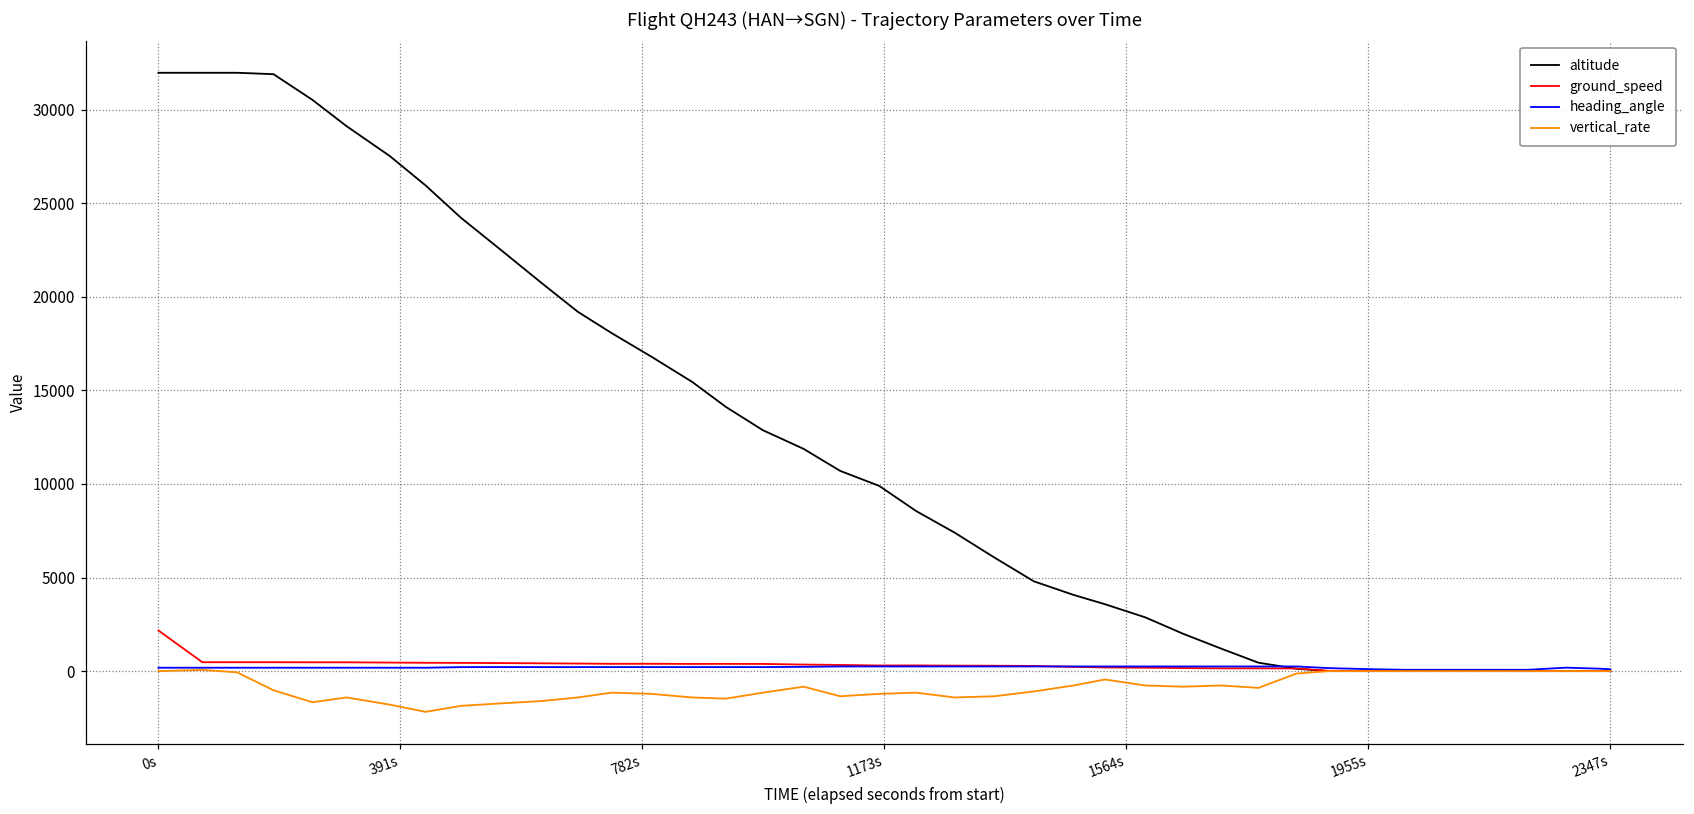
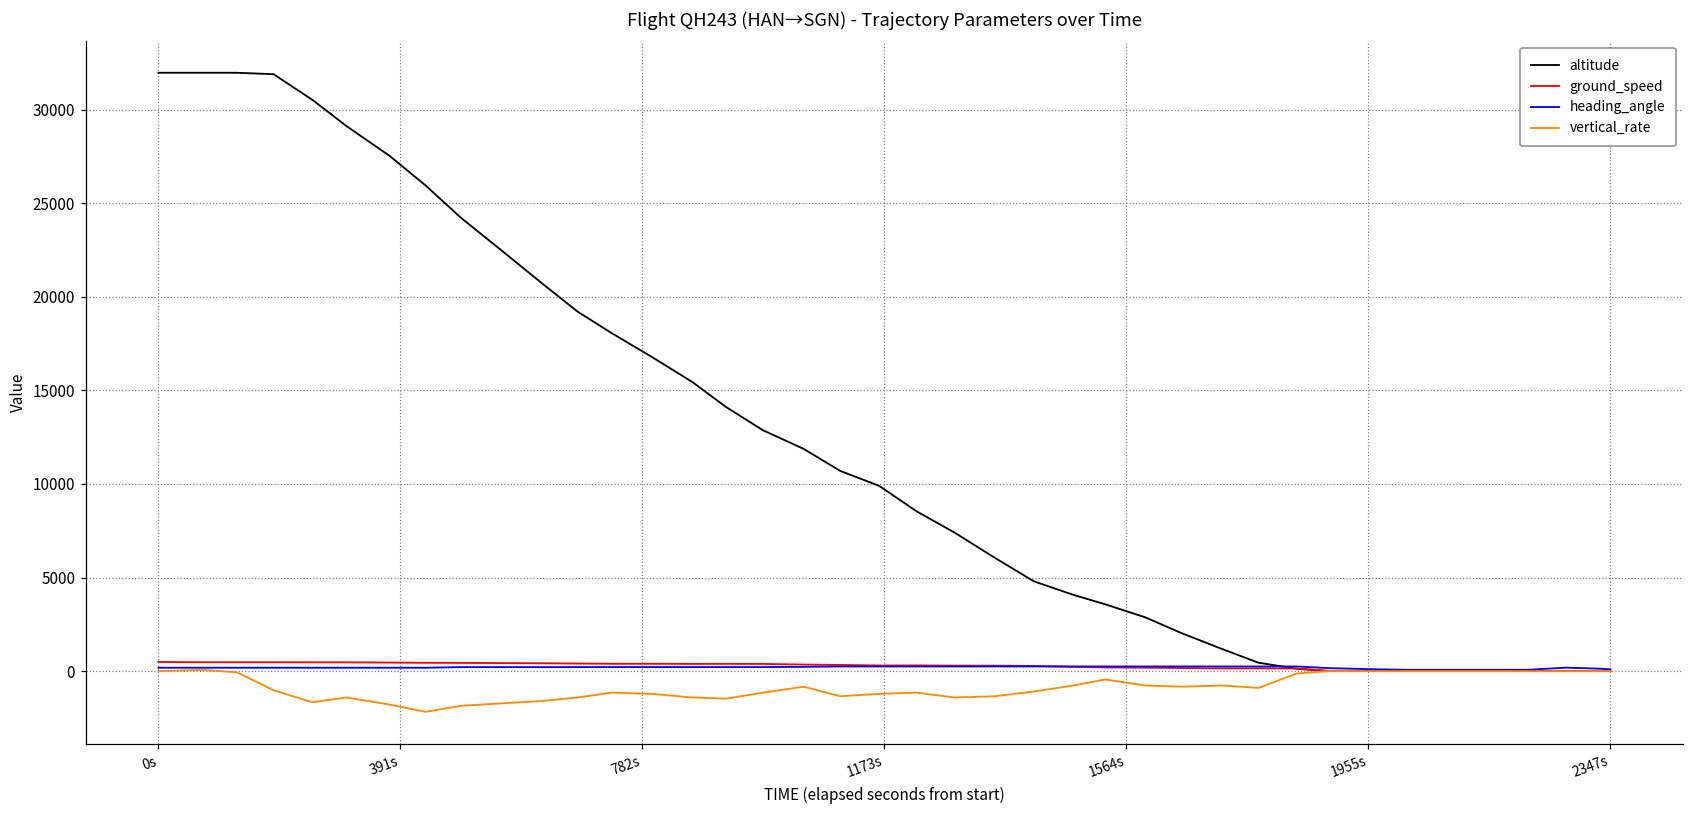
ground_speed, 0s: 2200 -> 500
